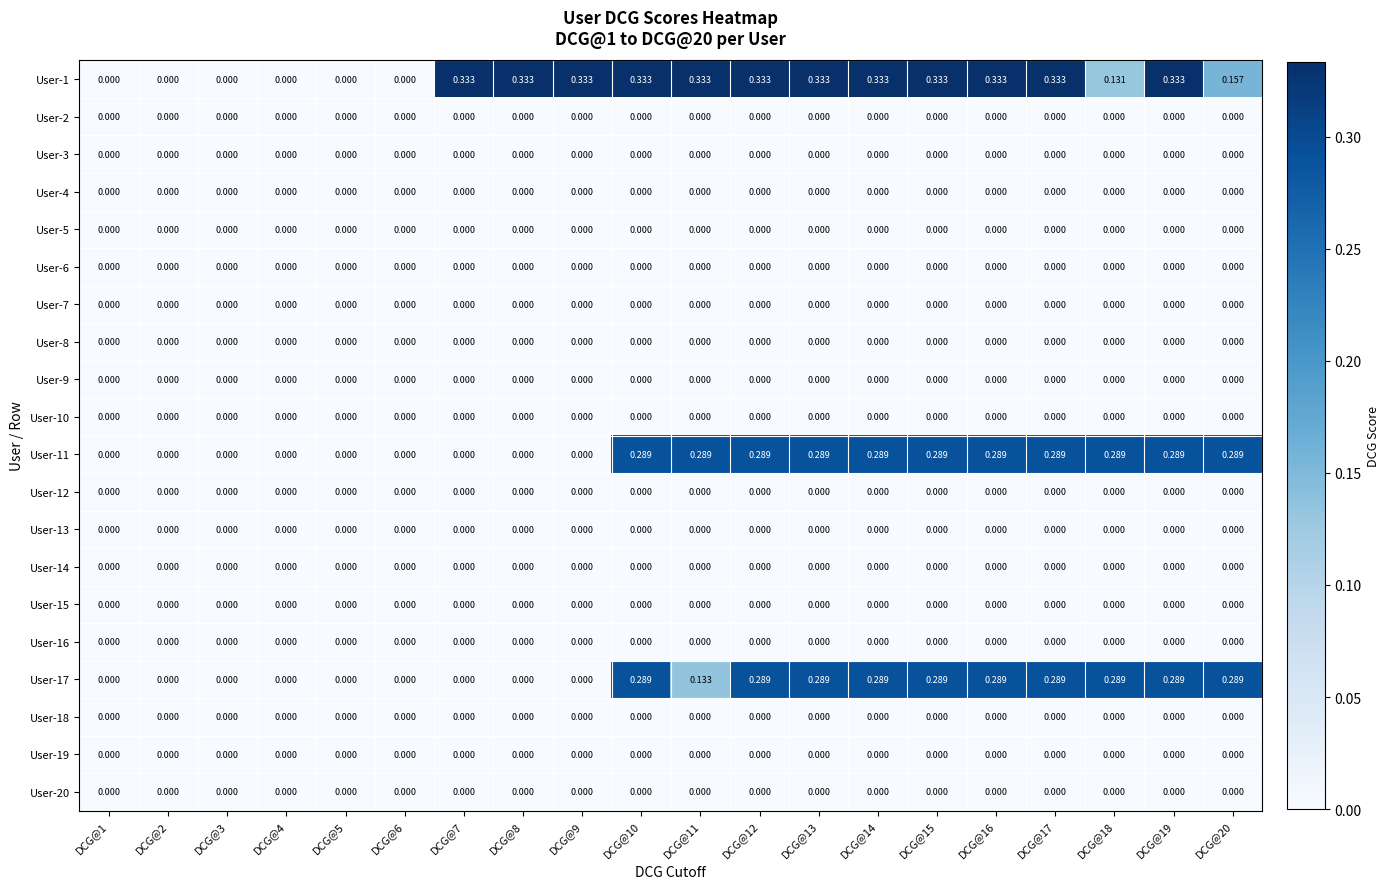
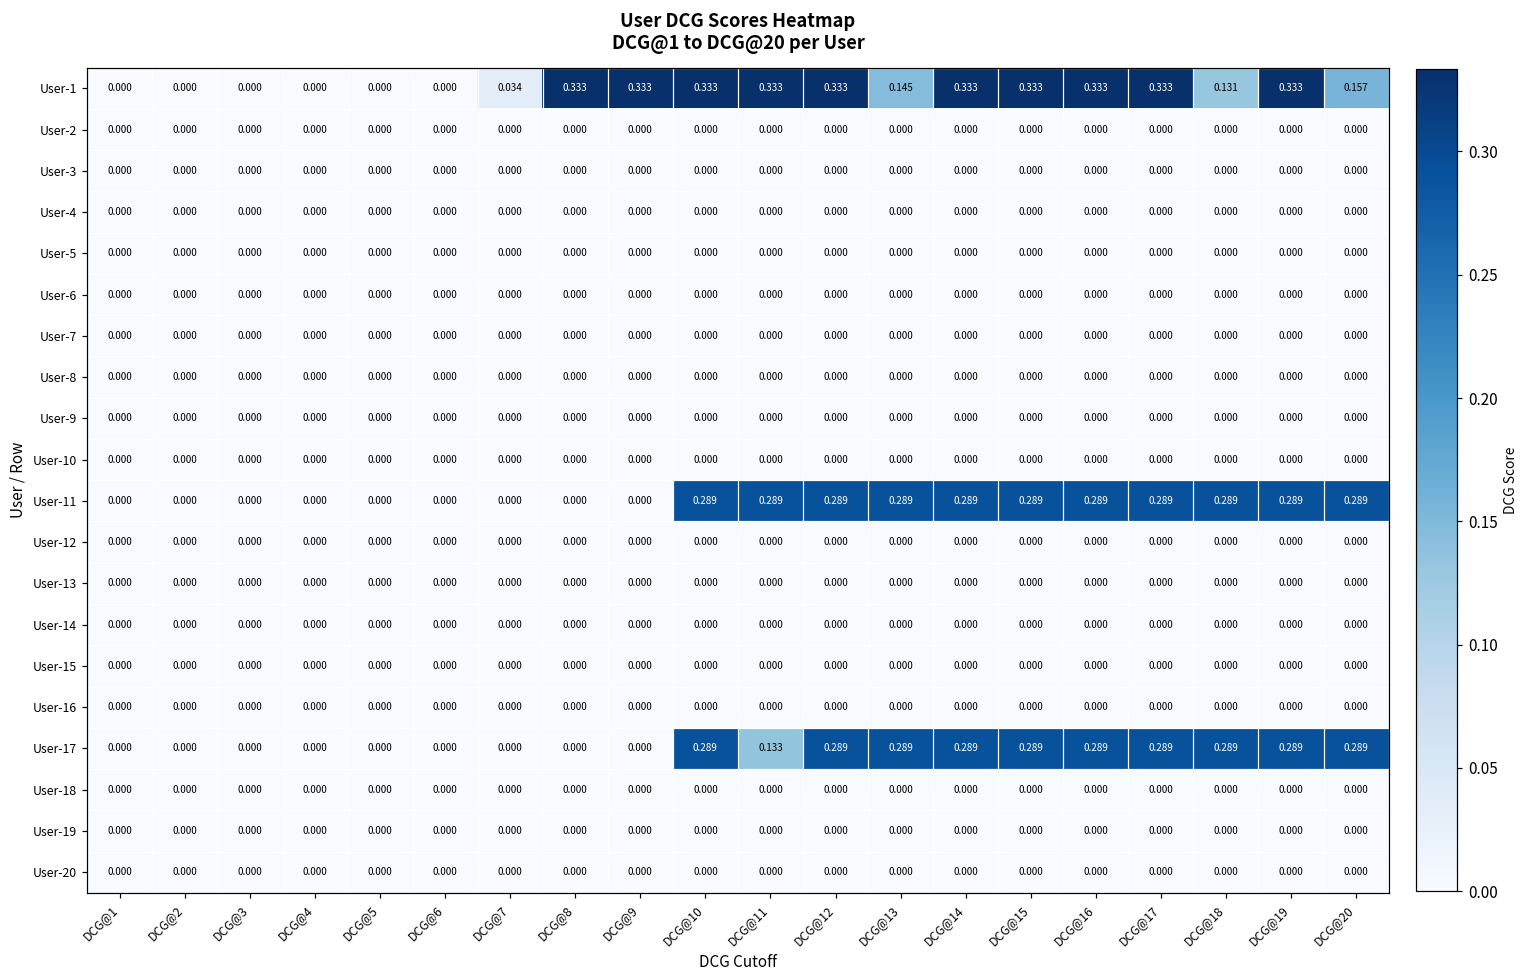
User-1, DCG@7: 0.333 -> 0.034
User-1, DCG@13: 0.333 -> 0.145
